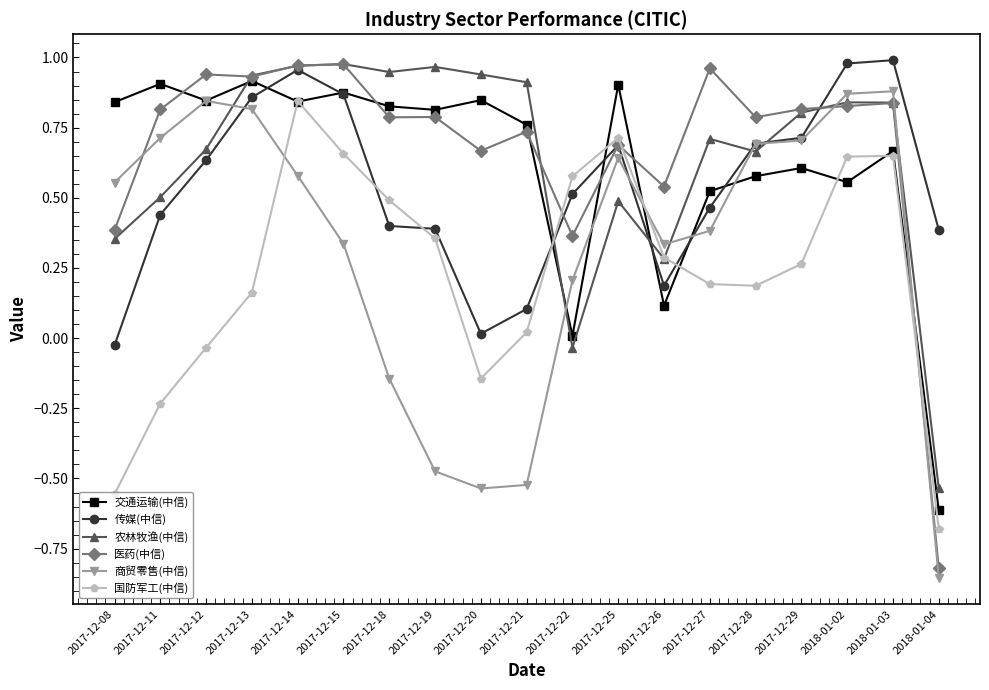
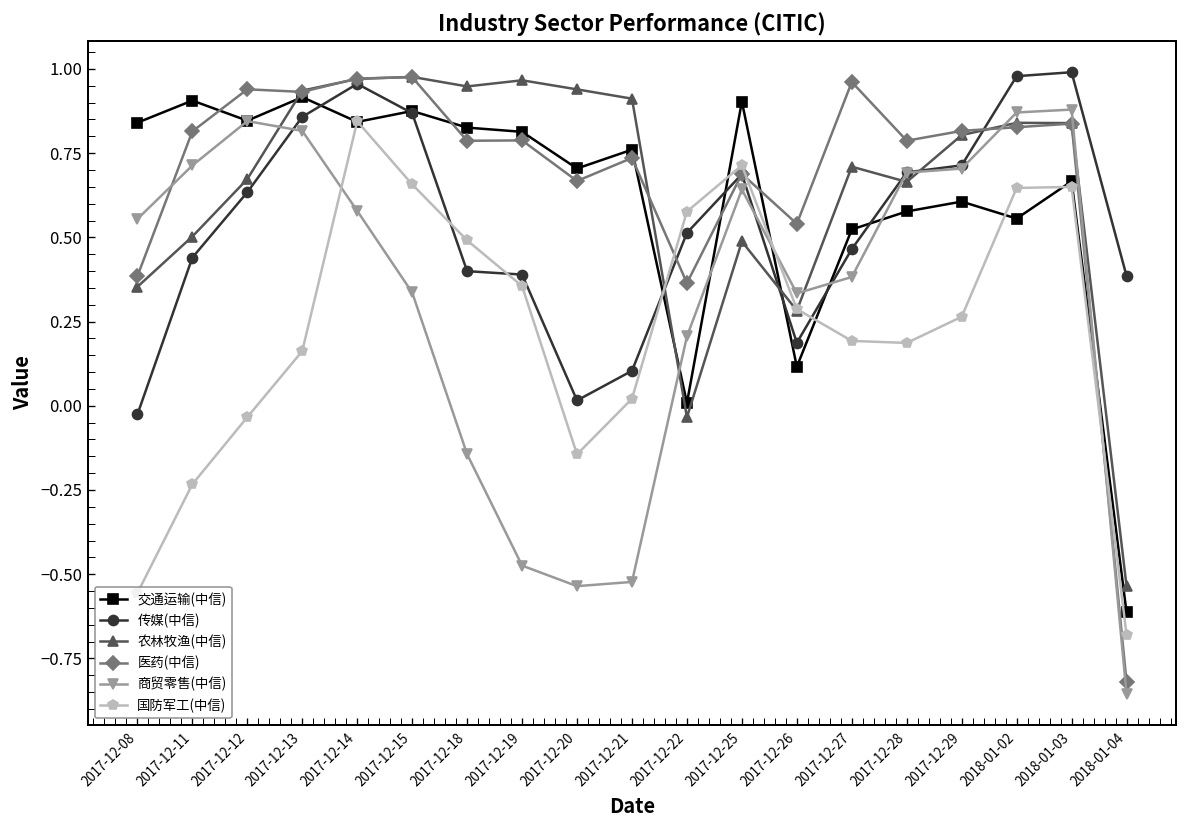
交通运输(中信), 2017-12-20: 0.85 -> 0.70
